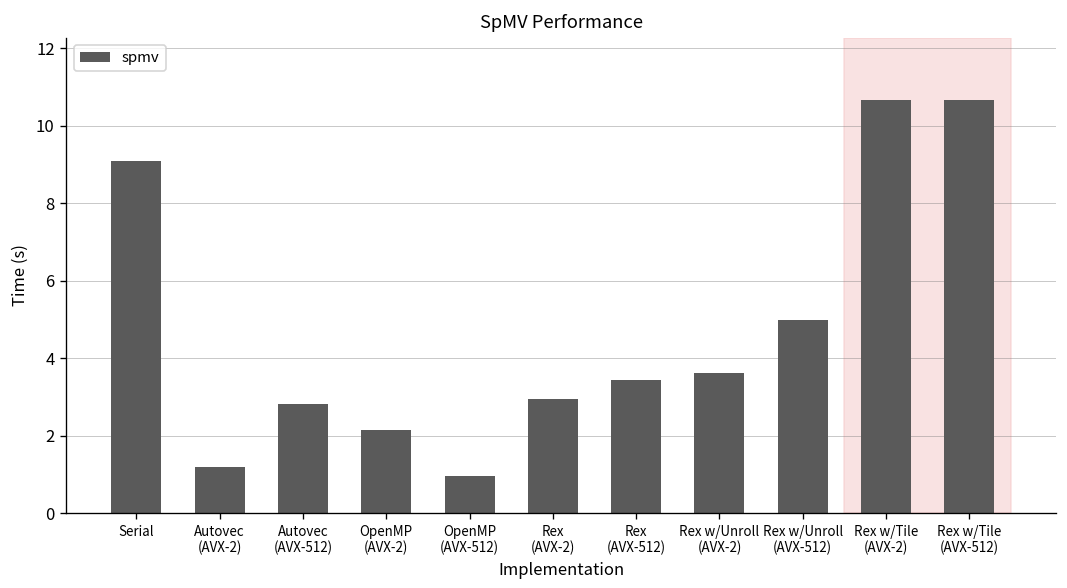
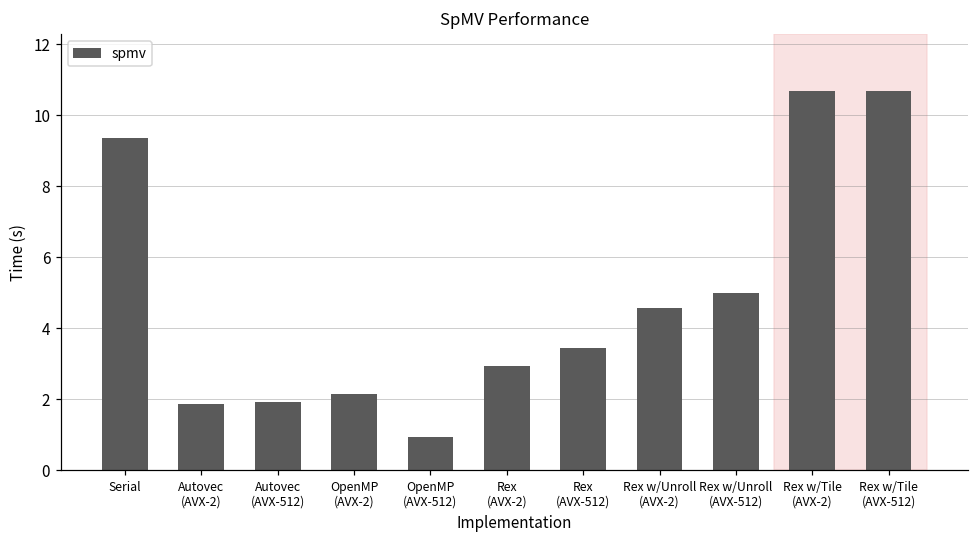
Serial: 9.1 -> 9.4
Autovec (AVX-2): 1.2 -> 1.9
Autovec (AVX-512): 2.8 -> 1.9
Rex w/Unroll (AVX-2): 3.6 -> 4.6
